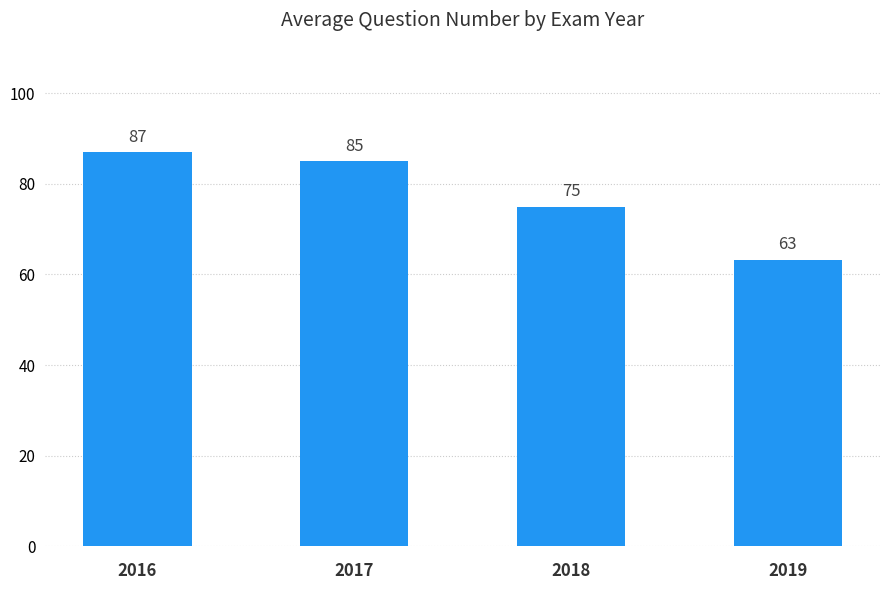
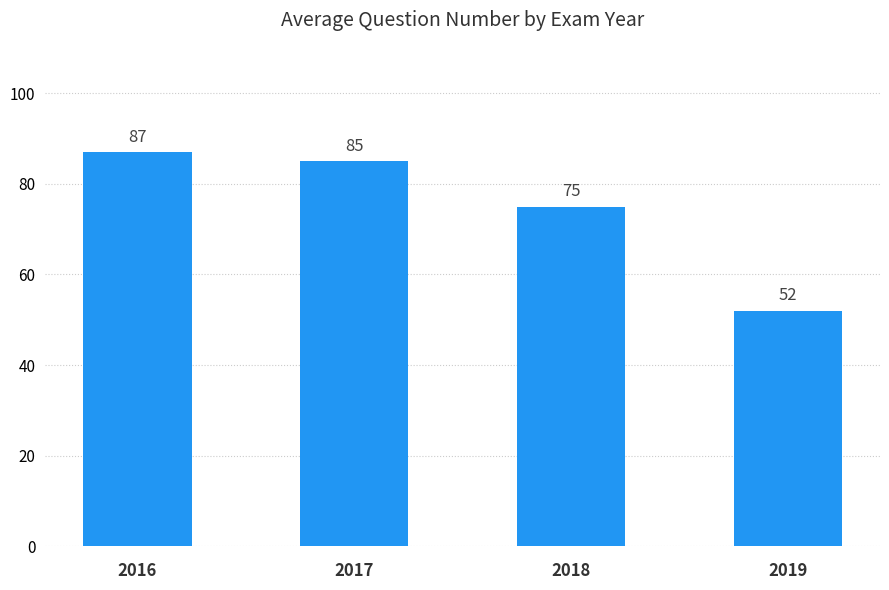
2019: 63 -> 52
